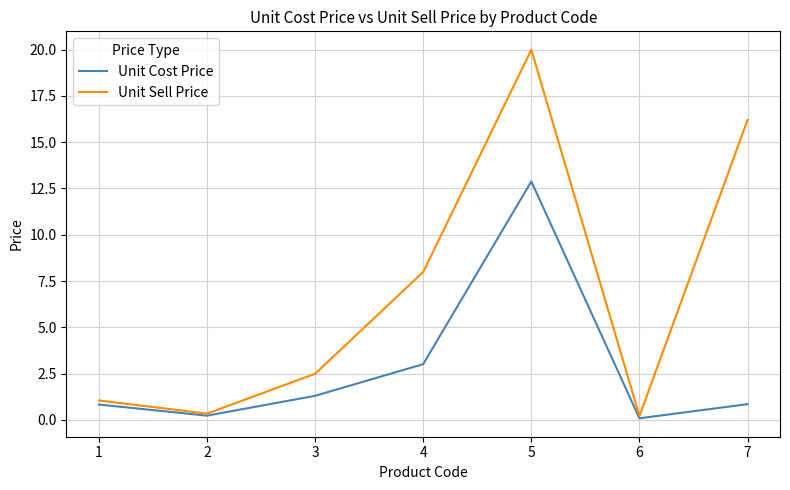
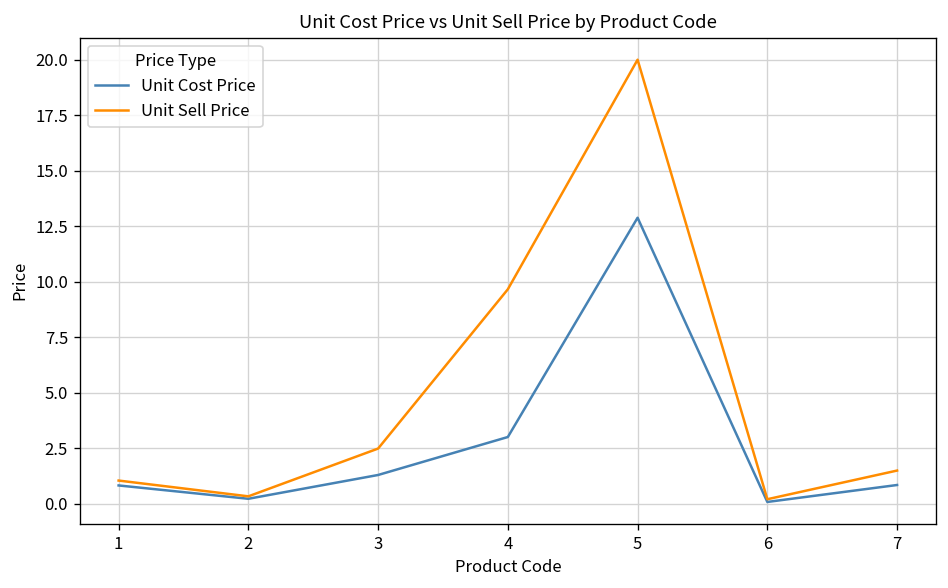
Unit Sell Price, 4: 8.0 -> 9.7
Unit Sell Price, 7: 16.2 -> 1.5
